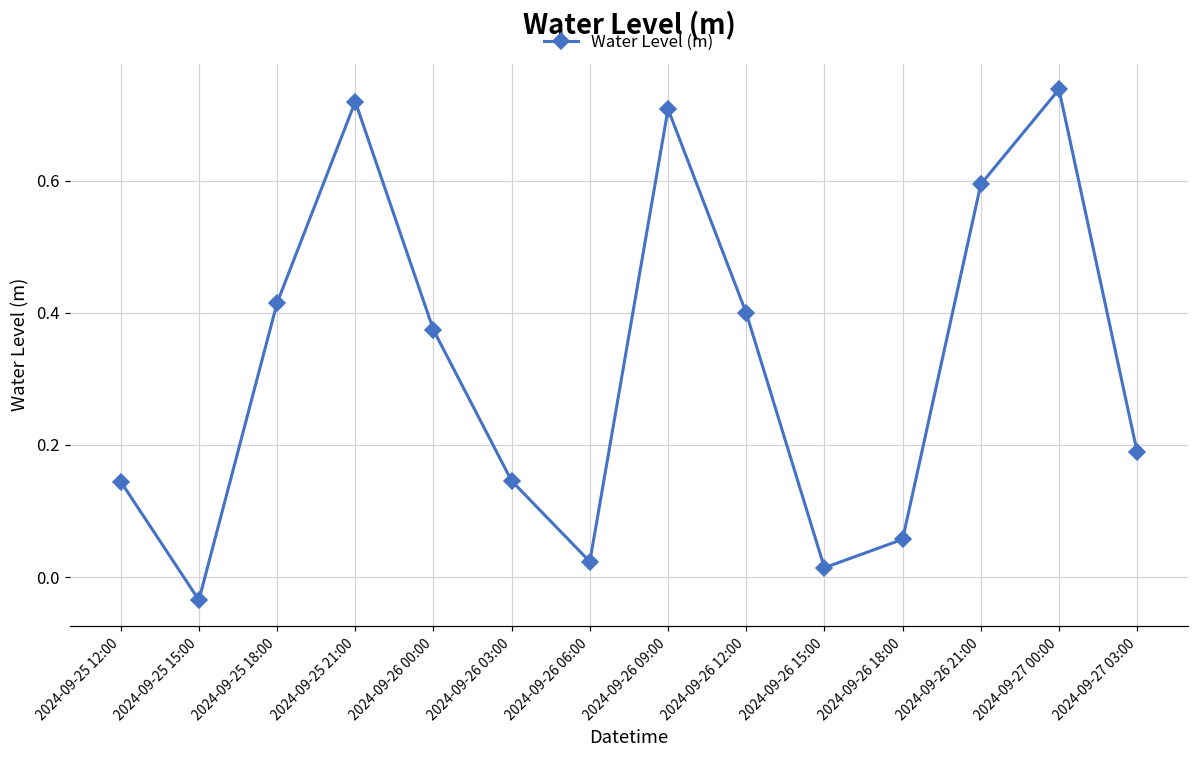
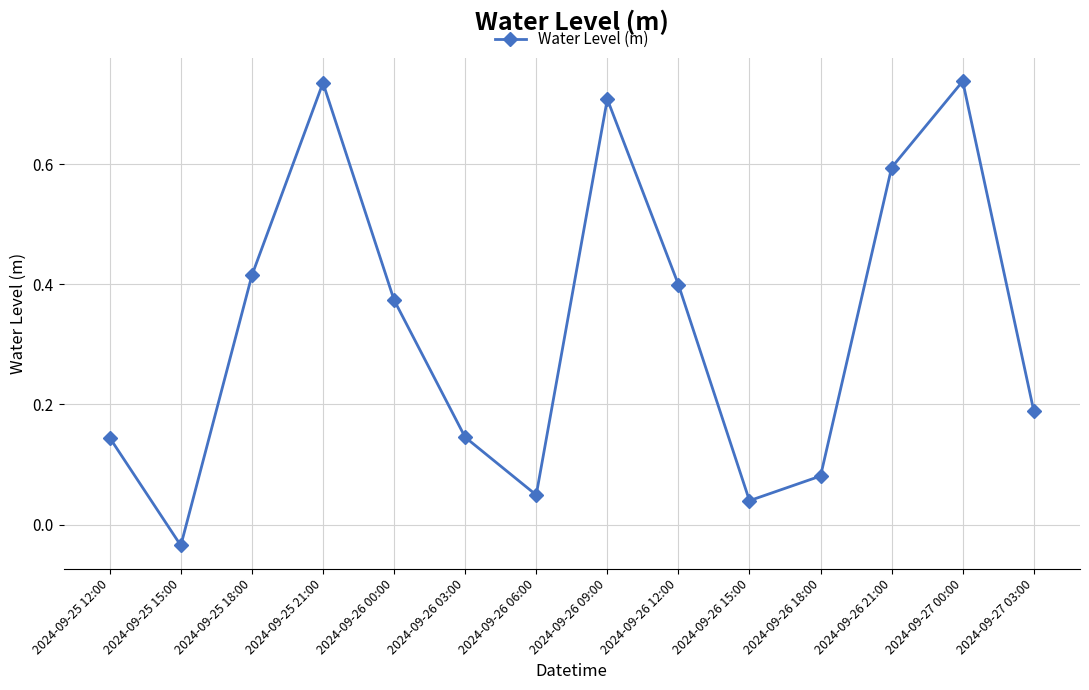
2024-09-25 21:00: 0.72 -> 0.74
2024-09-26 06:00: 0.02 -> 0.05
2024-09-26 15:00: 0.01 -> 0.04
2024-09-26 18:00: 0.06 -> 0.08
